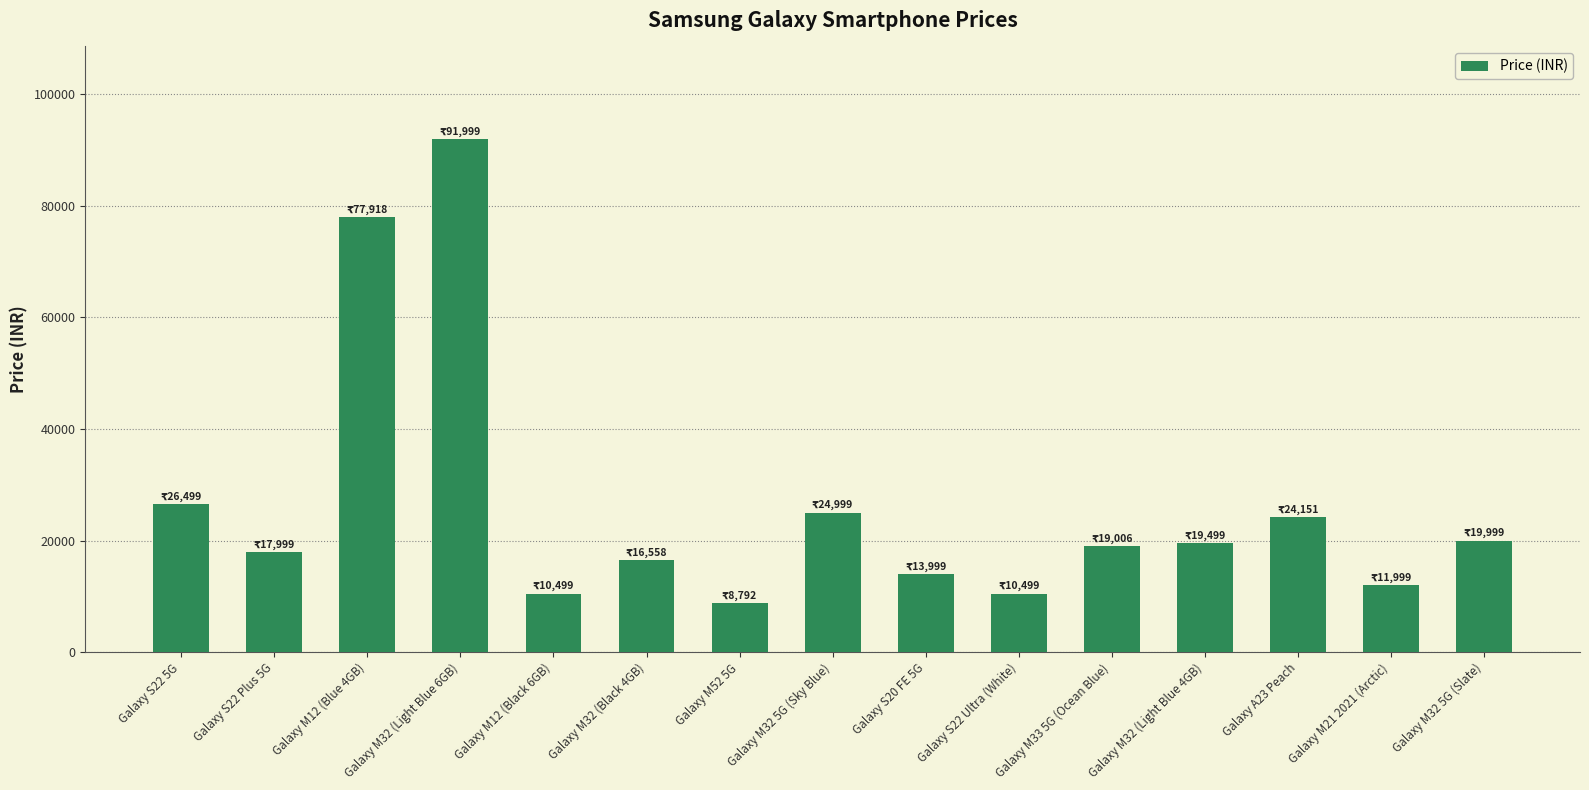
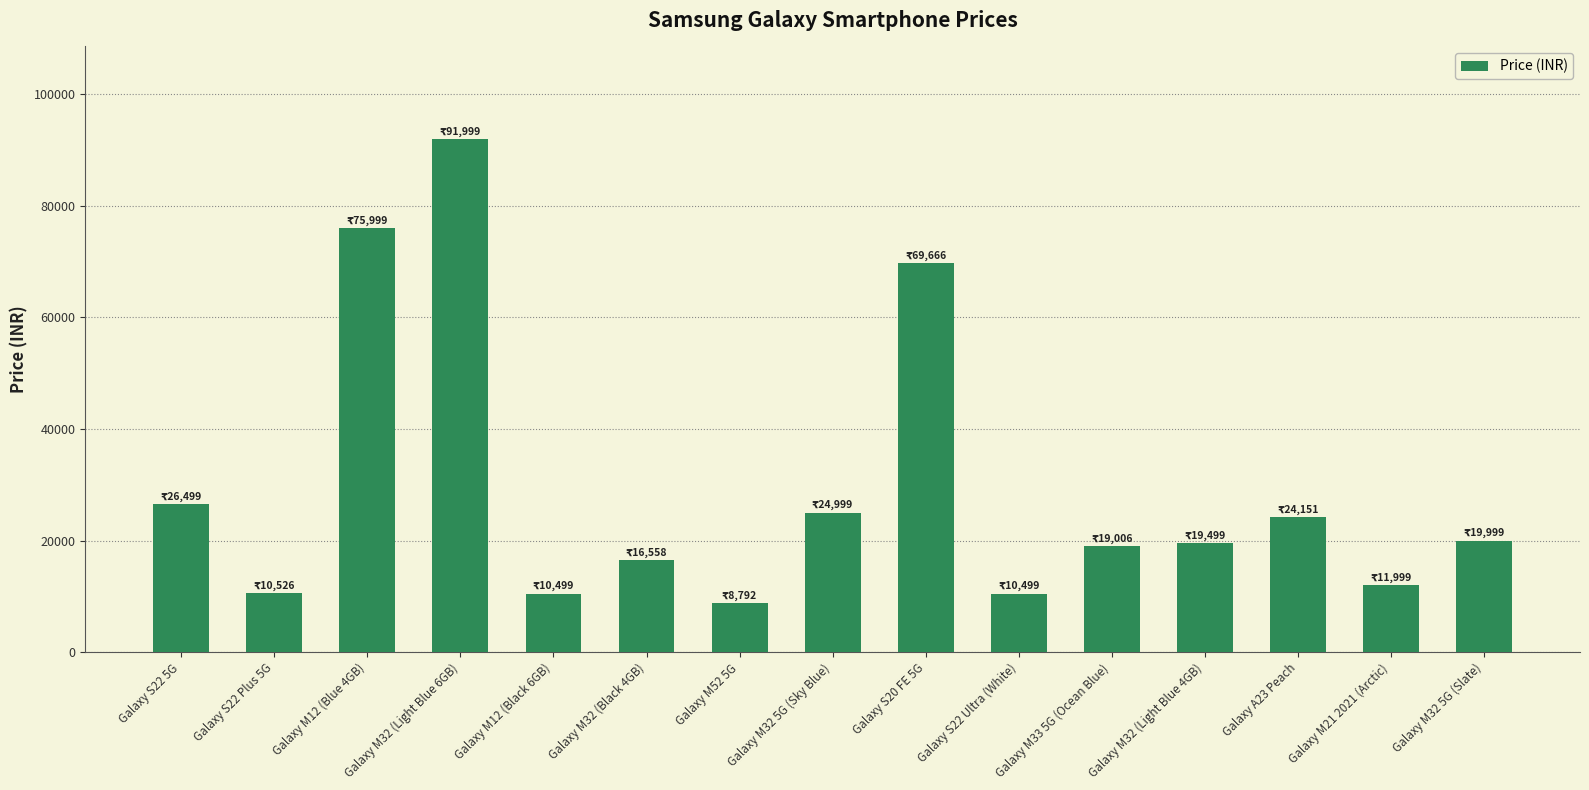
Galaxy S22 Plus 5G: 17,999 -> 10,526
Galaxy M12 (Blue 4GB): 77,918 -> 75,999
Galaxy S20 FE 5G: 13,999 -> 69,666
